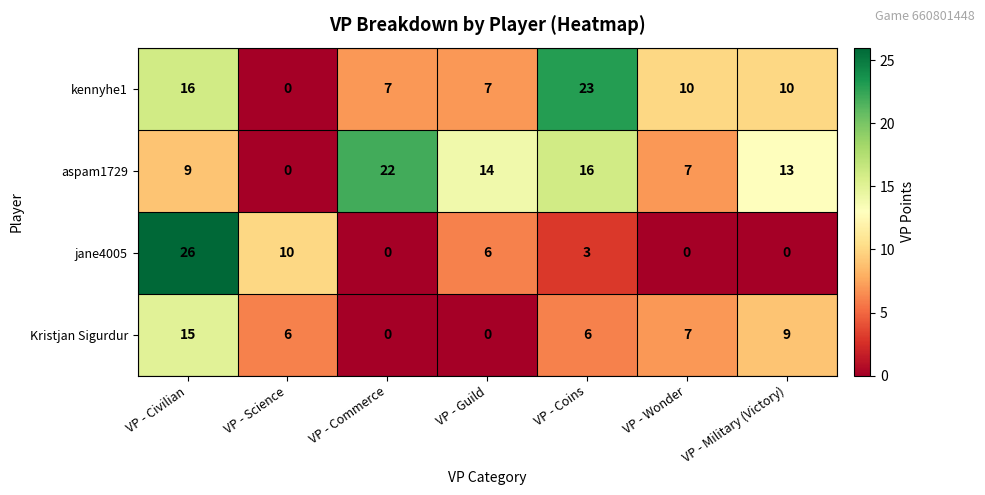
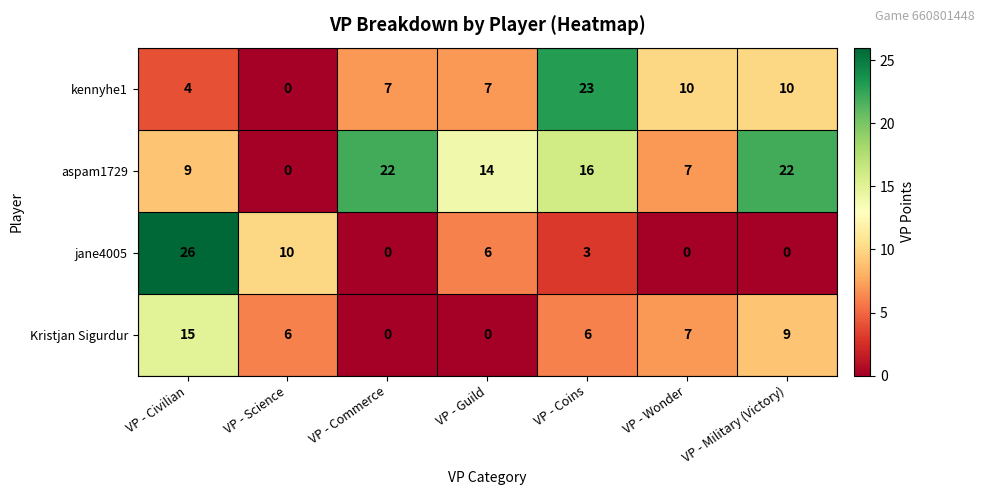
kennyhe1, VP - Civilian: 16 -> 4
aspam1729, VP - Military (Victory): 13 -> 22
